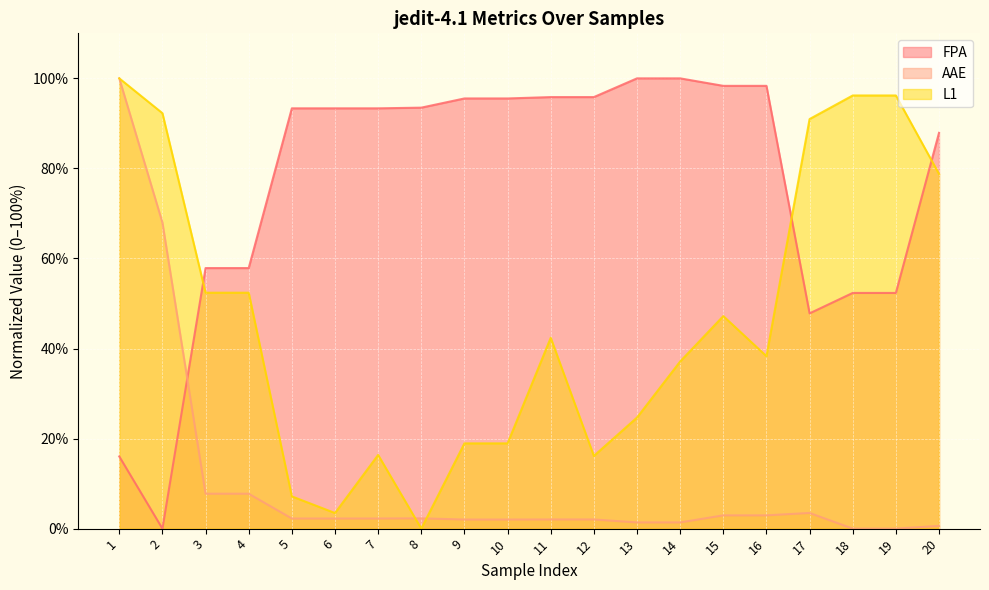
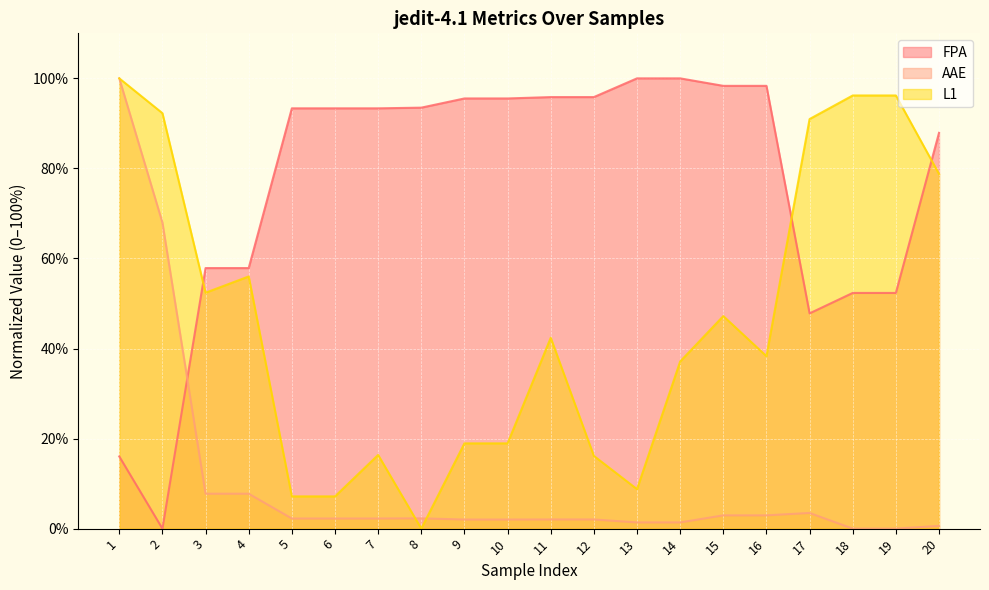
L1, 4: 52% -> 56%
L1, 6: 3% -> 7%
L1, 13: 25% -> 9%
